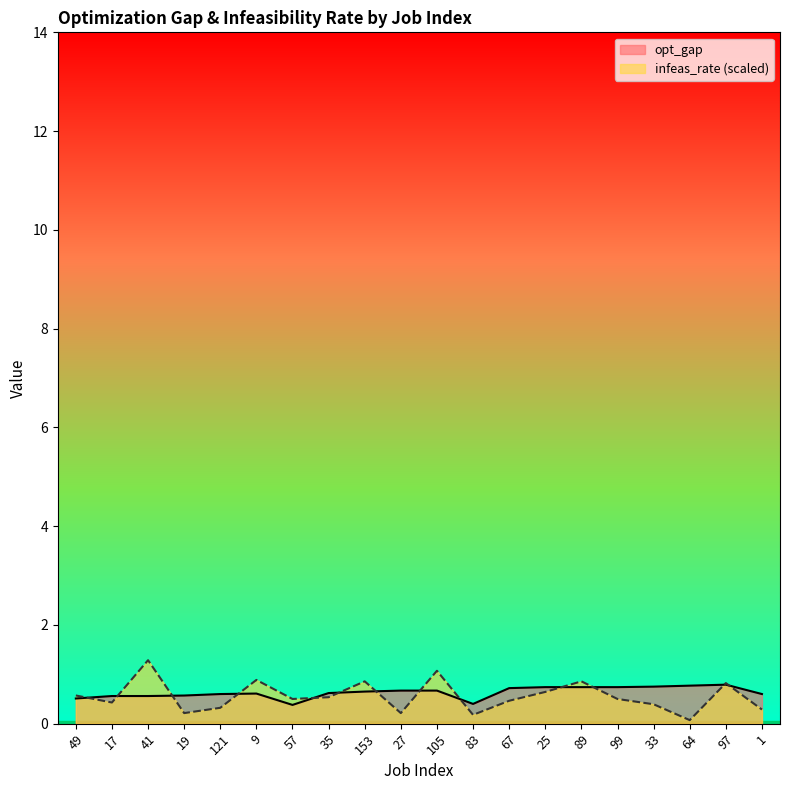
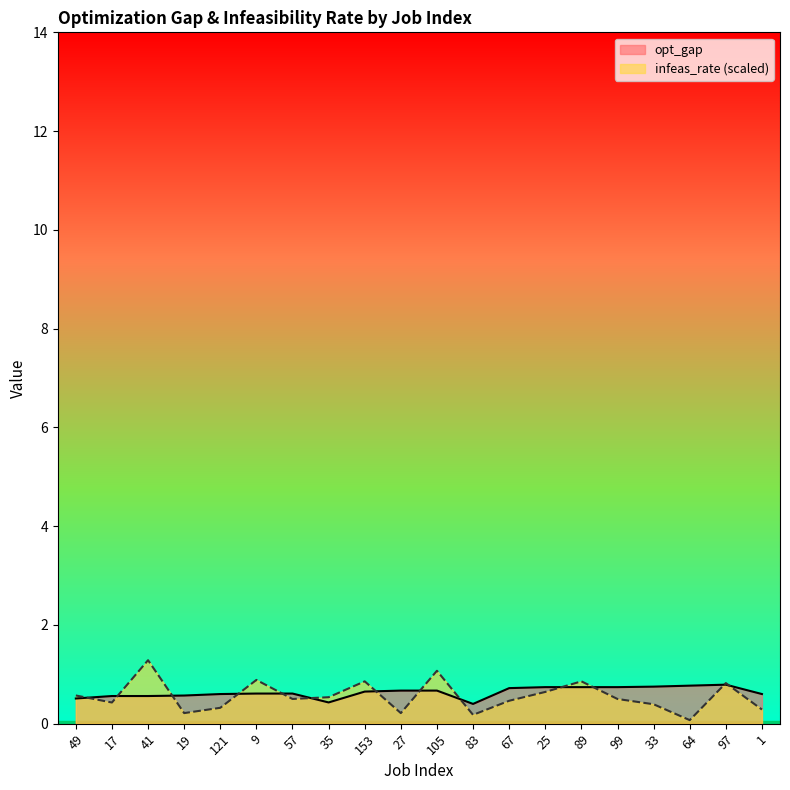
opt_gap, 57: 0.4 -> 0.6
opt_gap, 35: 0.6 -> 0.4
